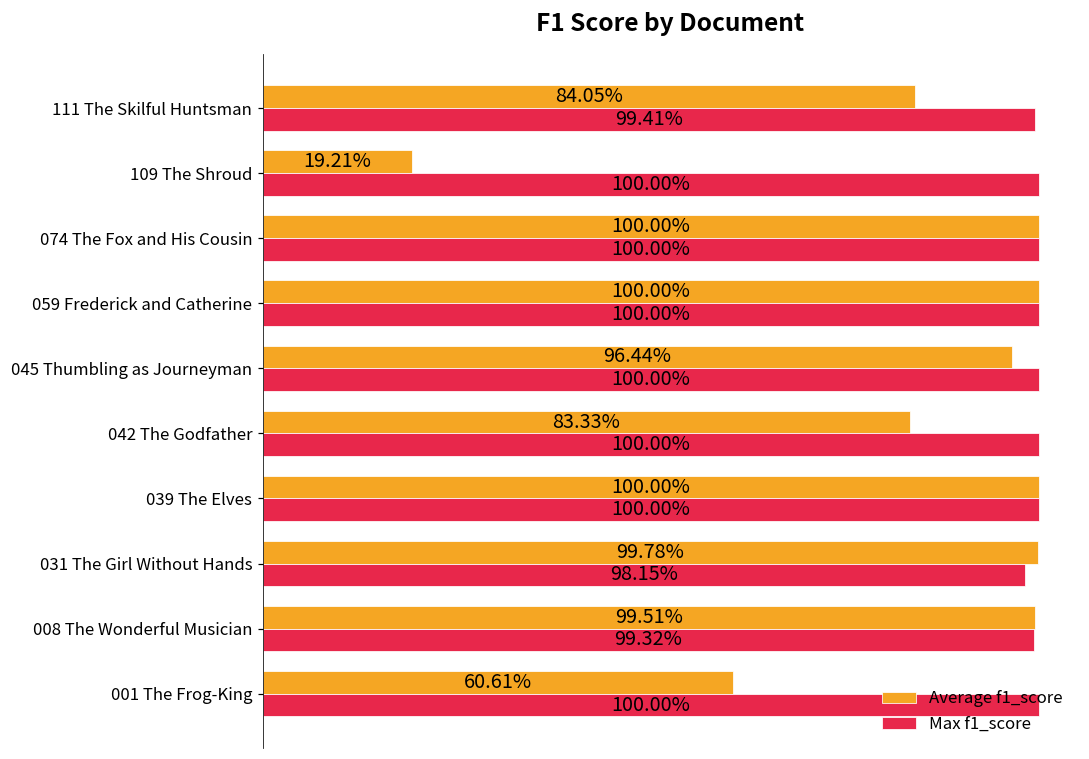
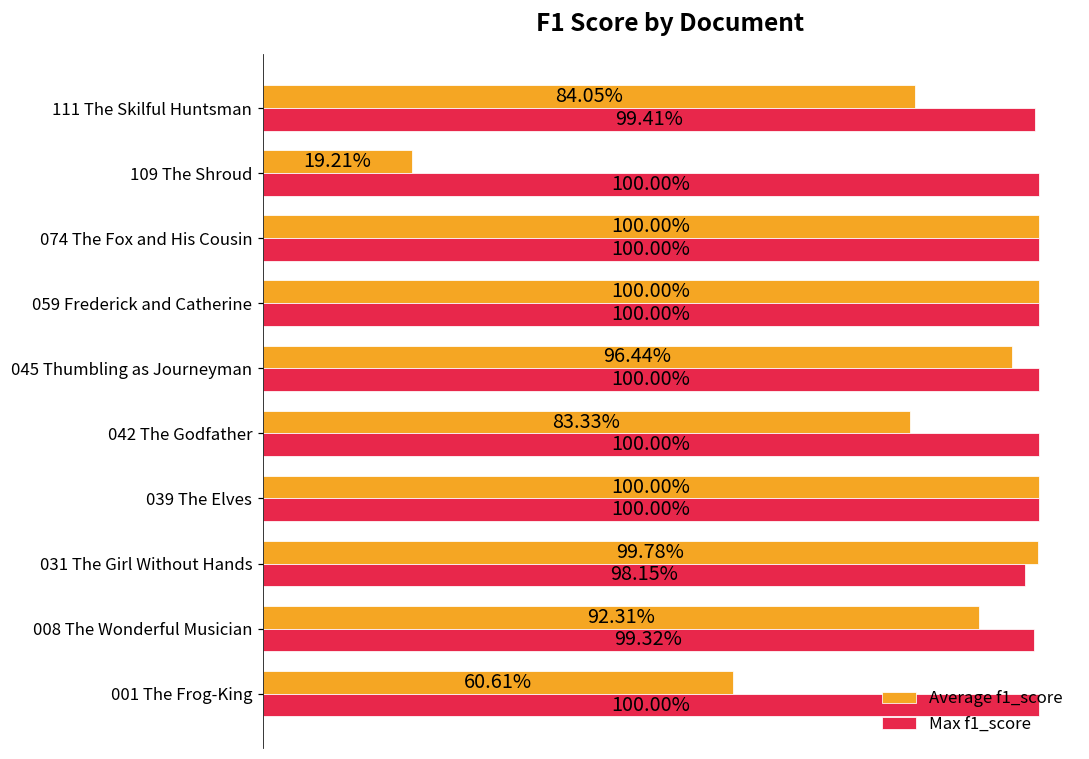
Average f1_score, 008 The Wonderful Musician: 99.51% -> 92.31%
